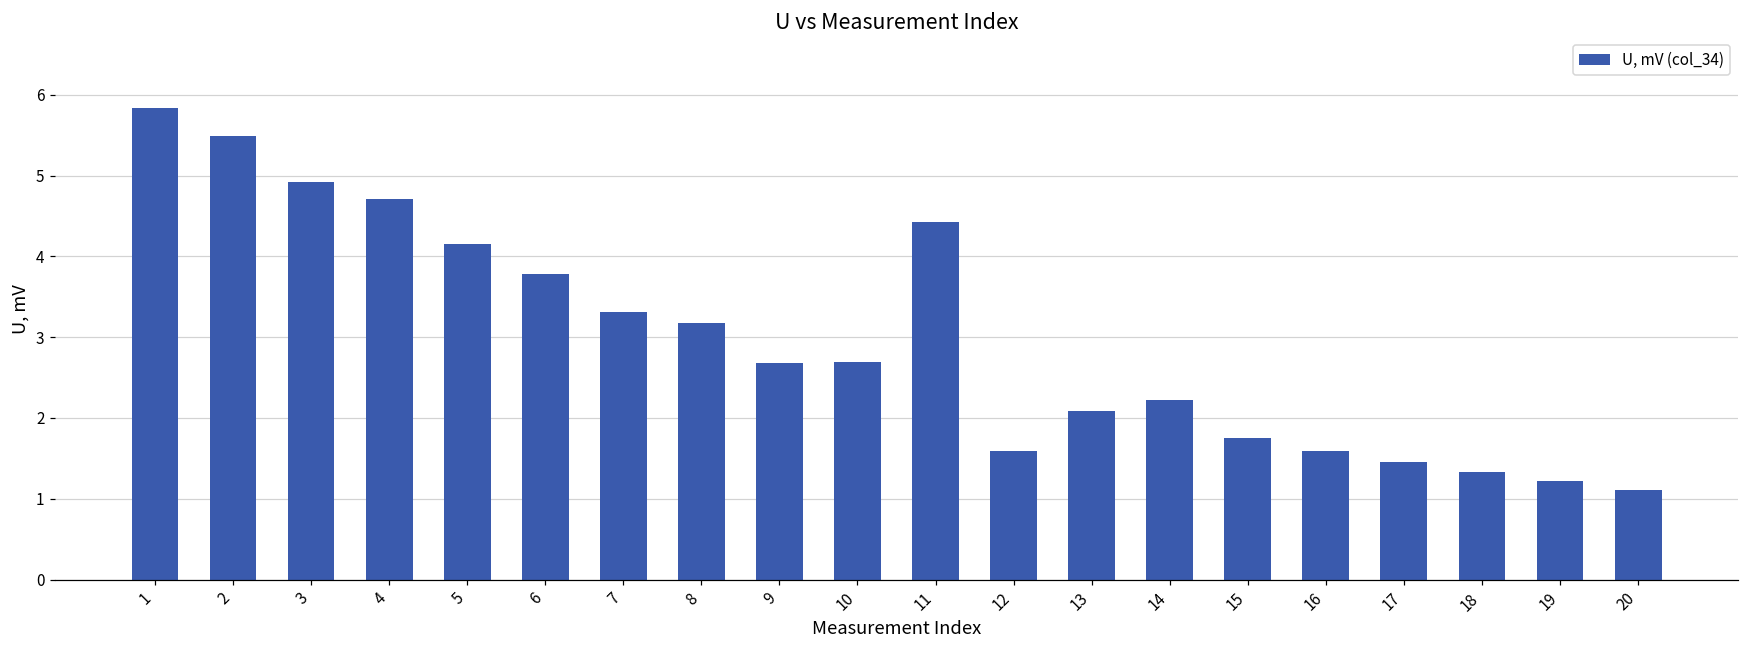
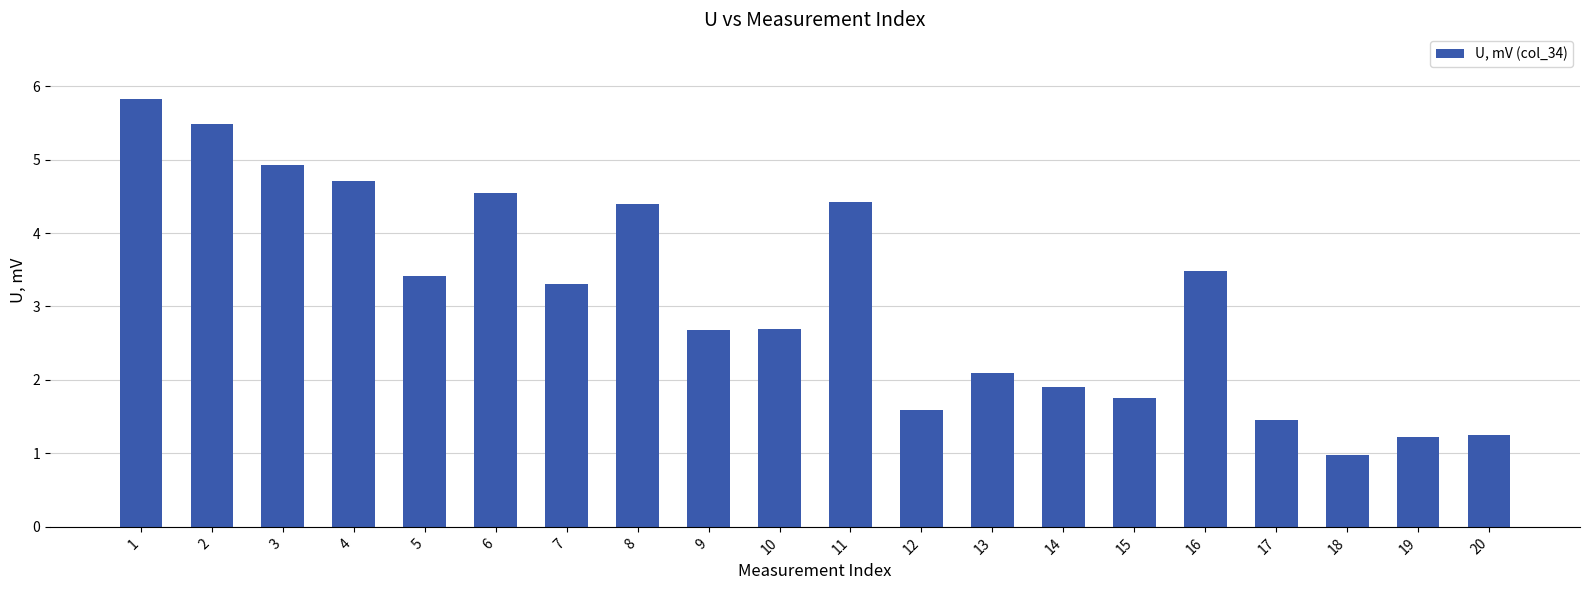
5: 4.2 -> 3.4
6: 3.8 -> 4.6
8: 3.2 -> 4.4
14: 2.2 -> 1.9
16: 1.6 -> 3.5
18: 1.3 -> 1.0
20: 1.1 -> 1.3
